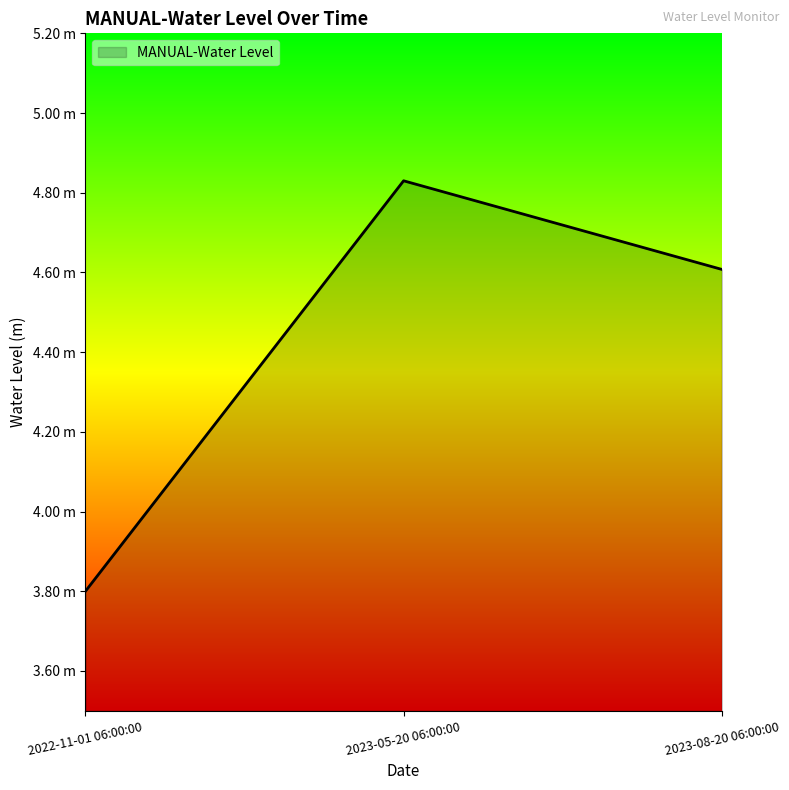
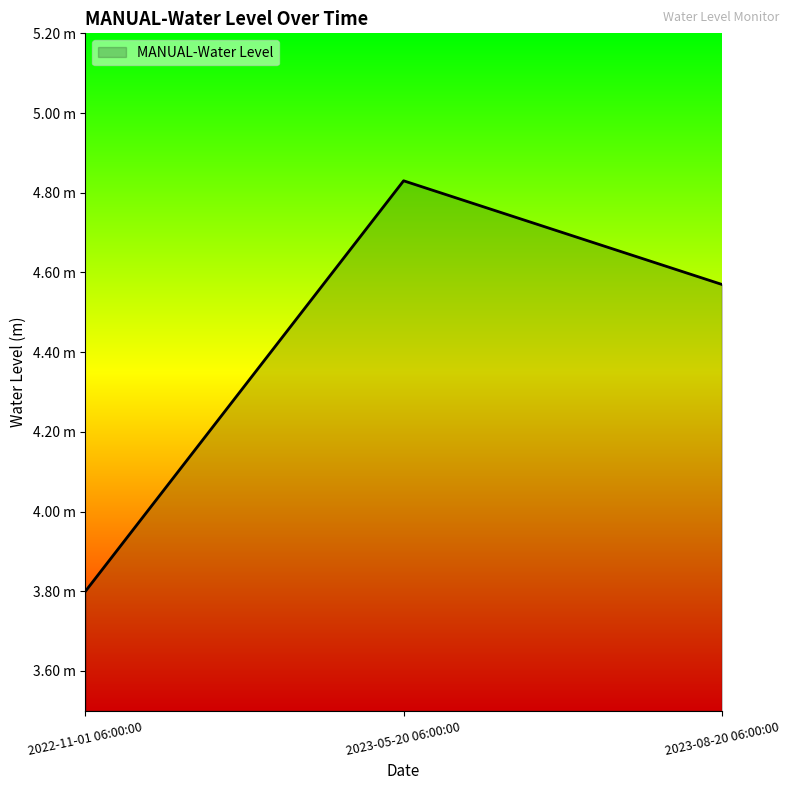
2023-08-20 06:00:00: 4.61 m -> 4.57 m
